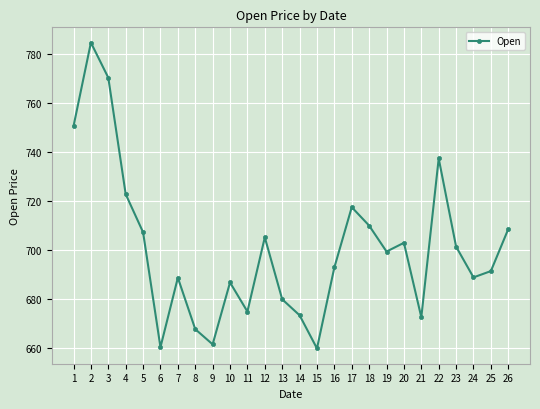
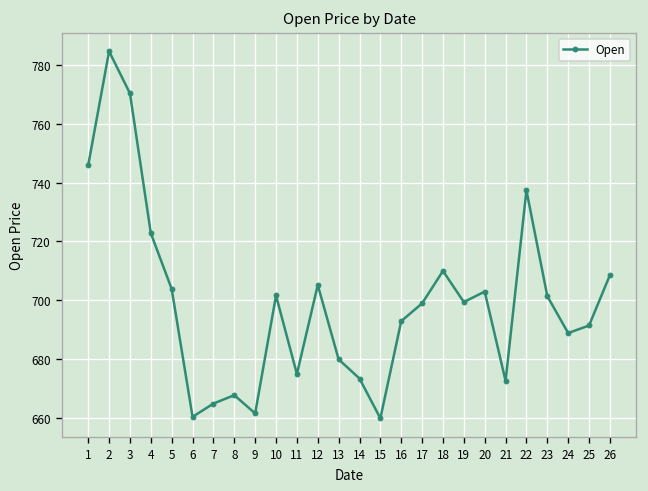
1: 750 -> 746
5: 707 -> 704
7: 689 -> 665
10: 687 -> 702
17: 718 -> 699
